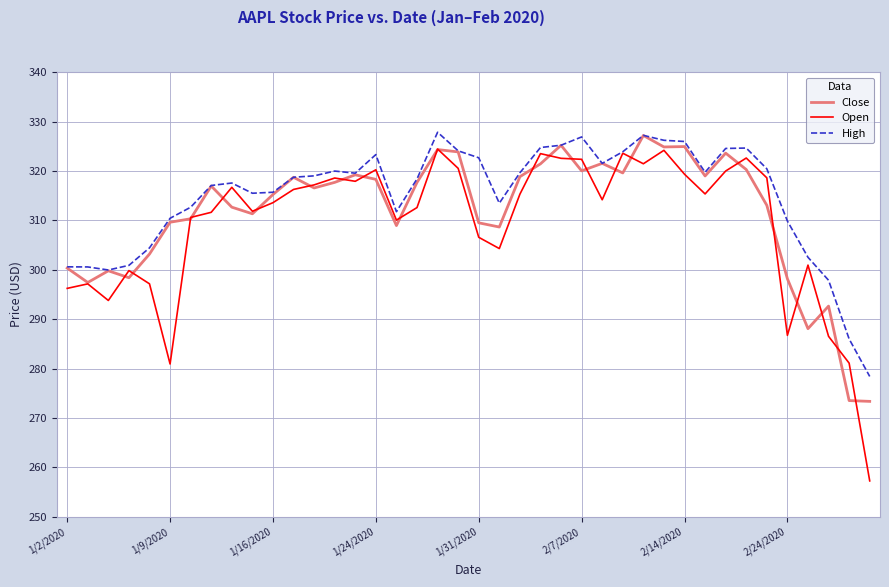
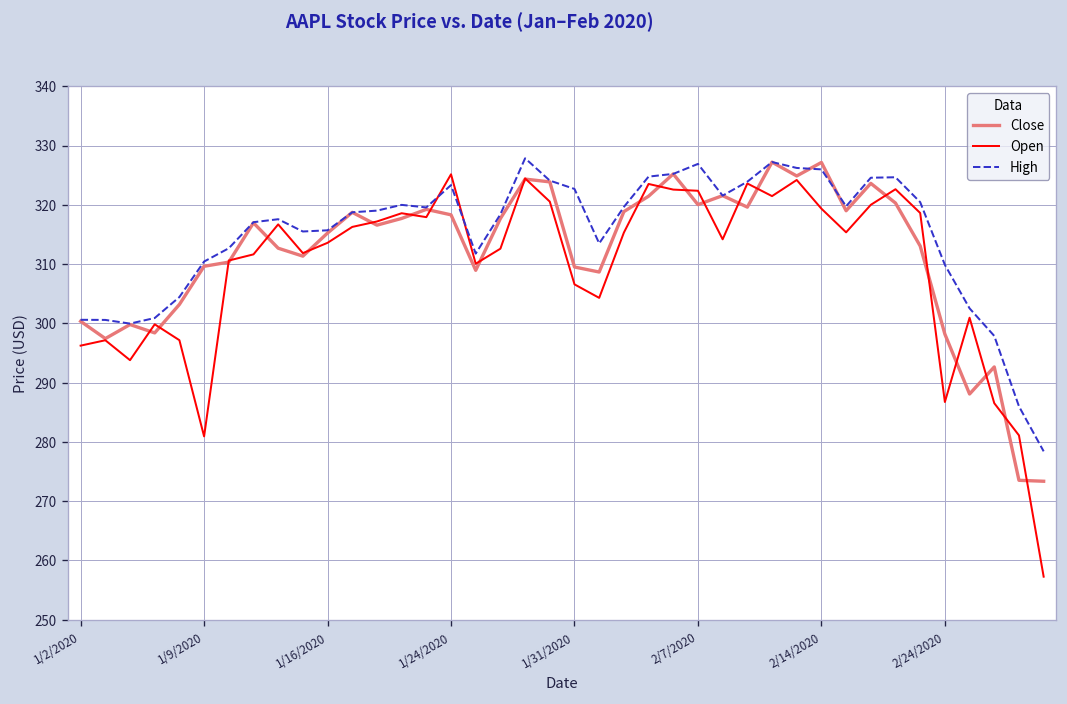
Open, 1/24/2020: 320 -> 325
Close, 2/14/2020: 325 -> 327
